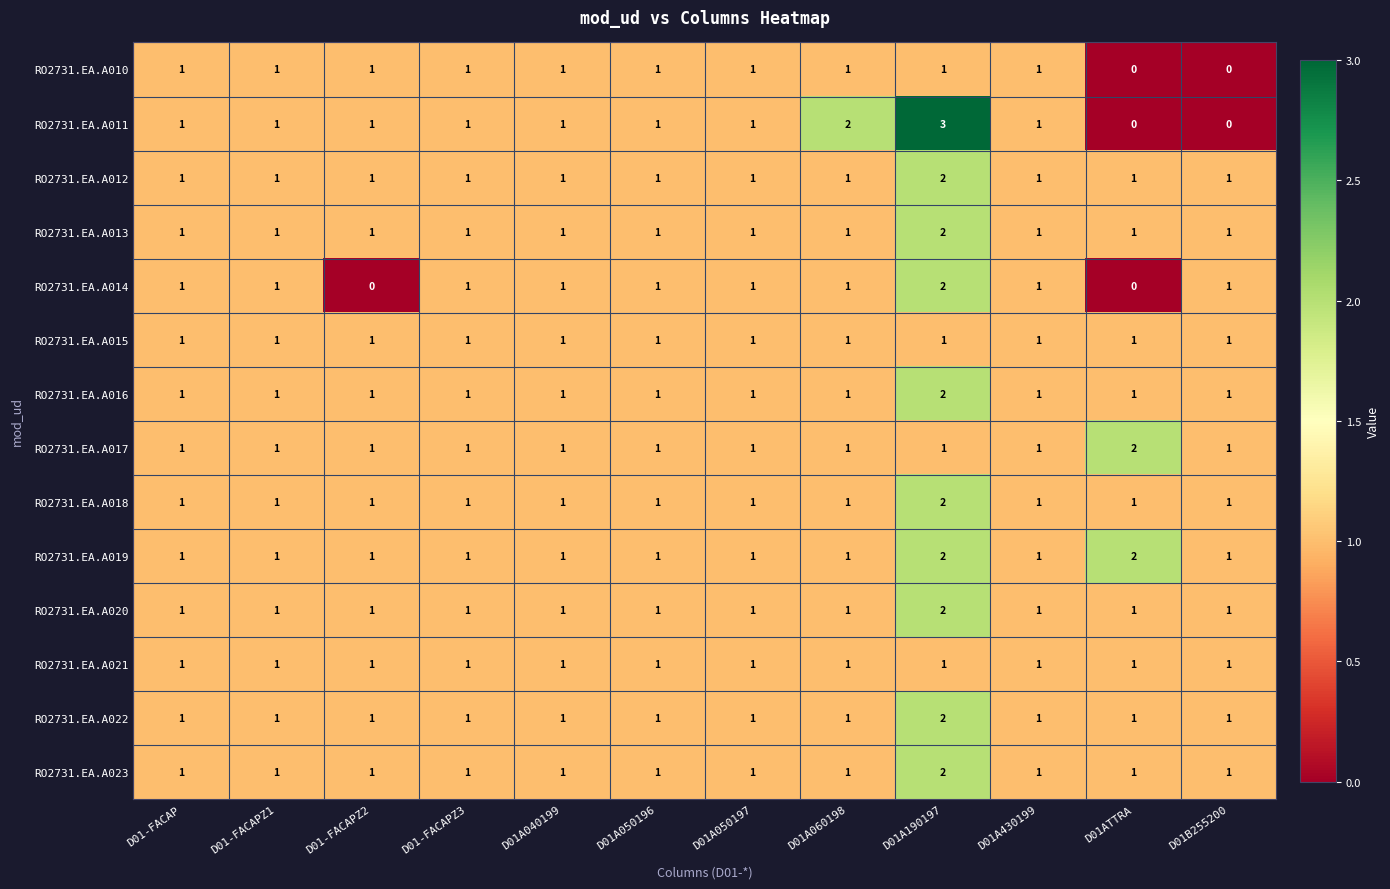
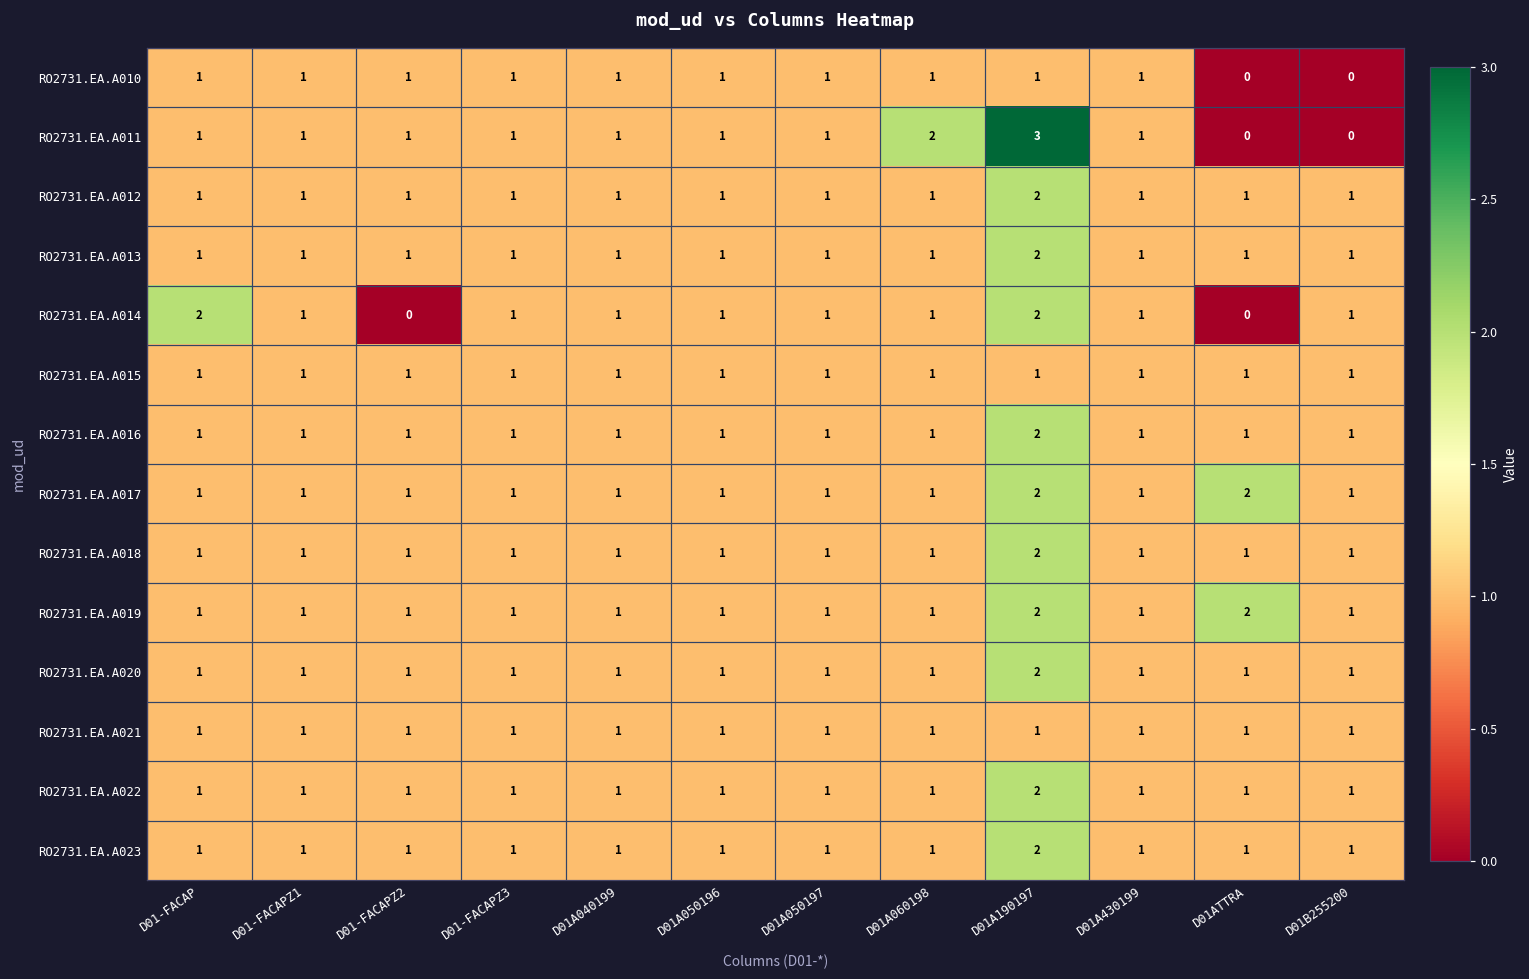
RO2731.EA.A014, D01-FACAP: 1 -> 2
RO2731.EA.A017, D01A190197: 1 -> 2
